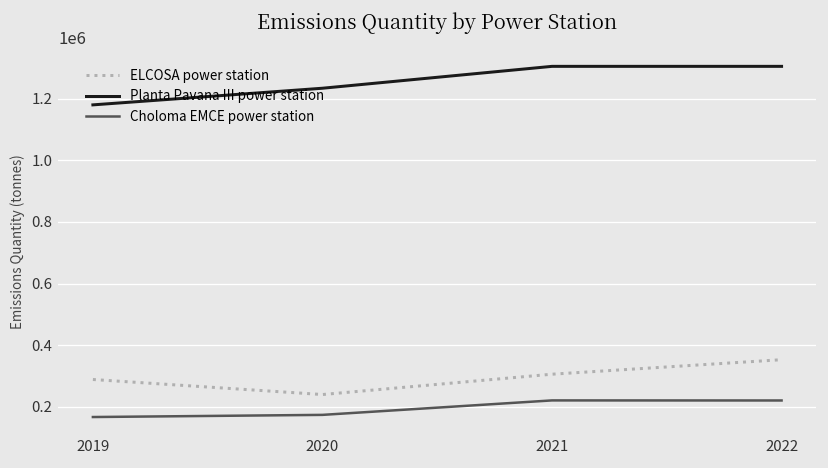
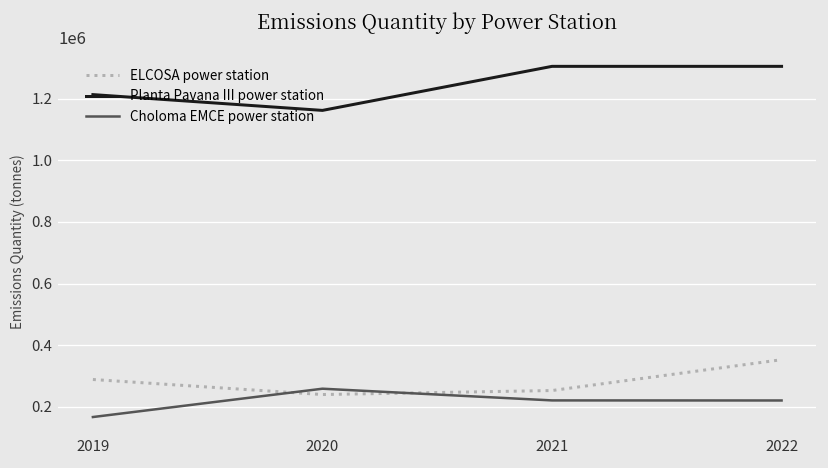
Planta Pavana III power station, 2019: 1180000 -> 1210000
Planta Pavana III power station, 2020: 1230000 -> 1160000
Choloma EMCE power station, 2020: 170000 -> 260000
ELCOSA power station, 2021: 310000 -> 250000
